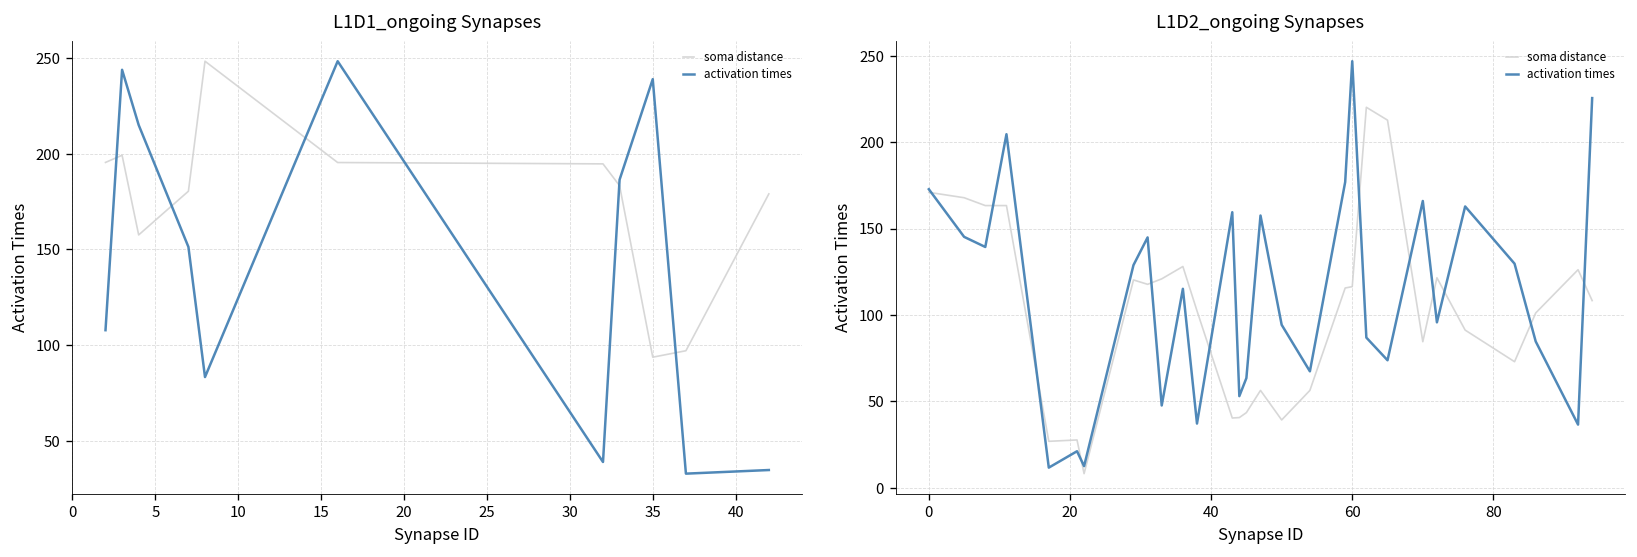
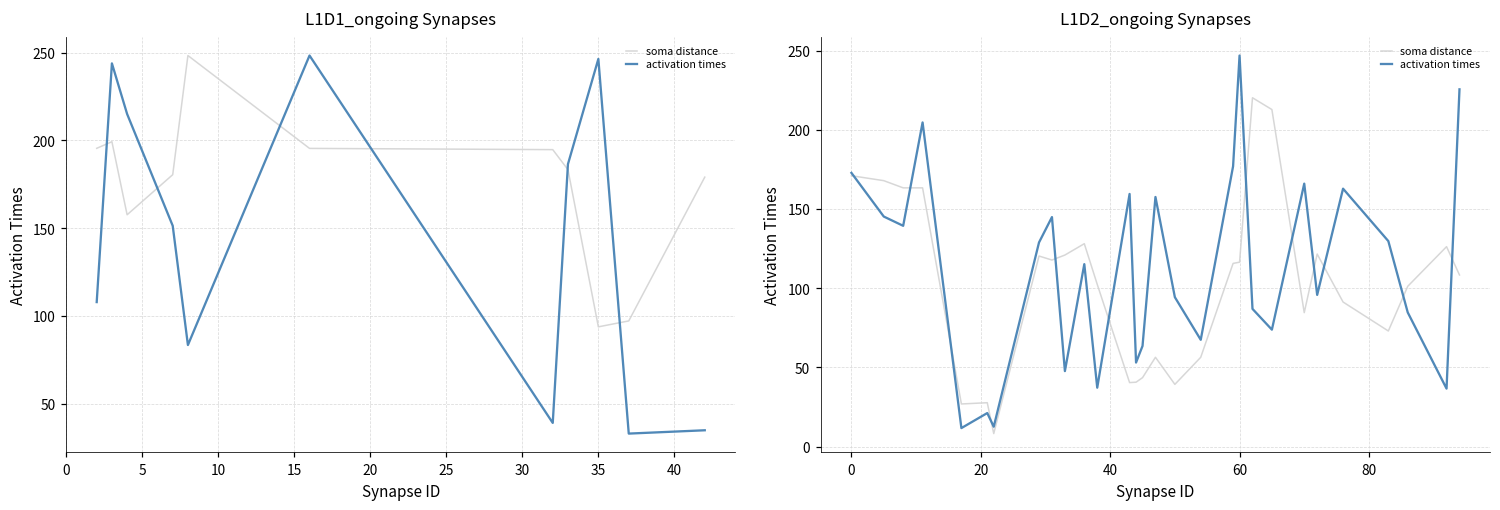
L1D1_ongoing Synapses, activation times, 35: 239 -> 246
